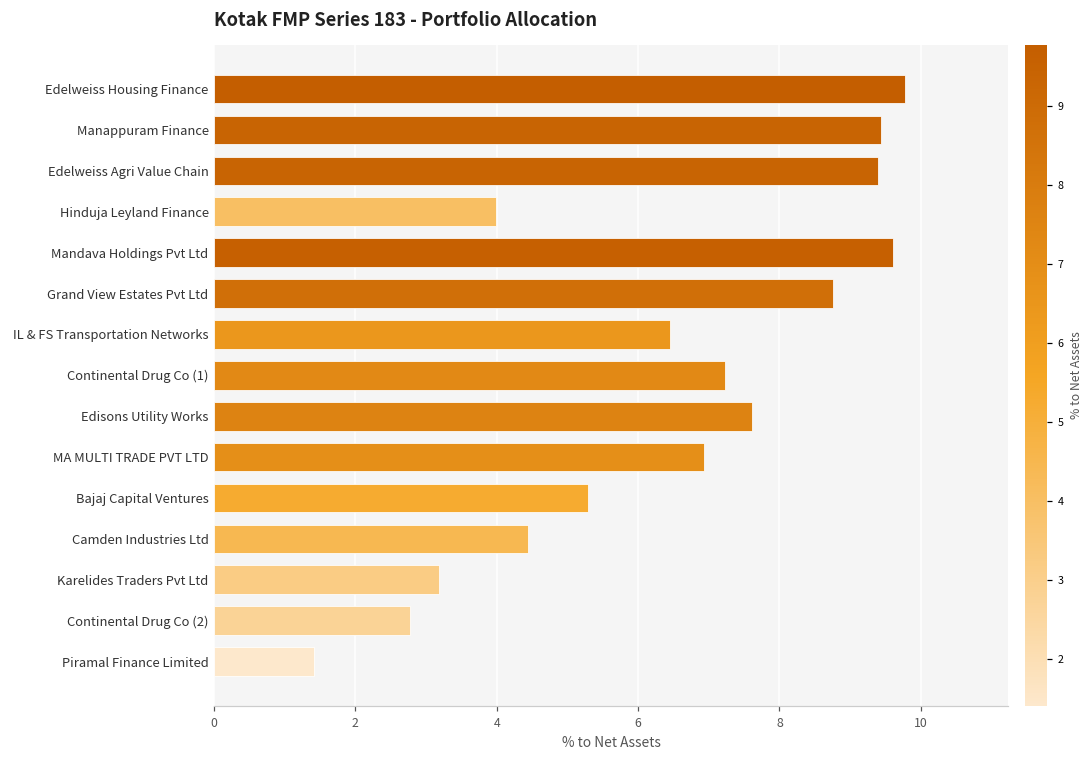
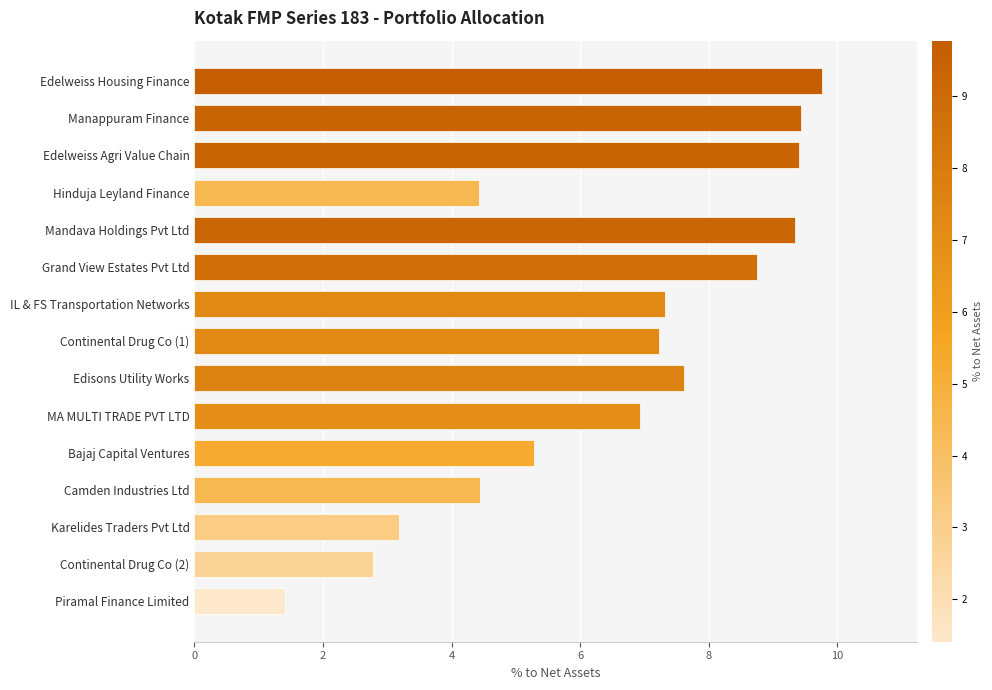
Hinduja Leyland Finance: 4.0 -> 4.4
Mandava Holdings Pvt Ltd: 9.6 -> 9.4
IL & FS Transportation Networks: 6.5 -> 7.3
